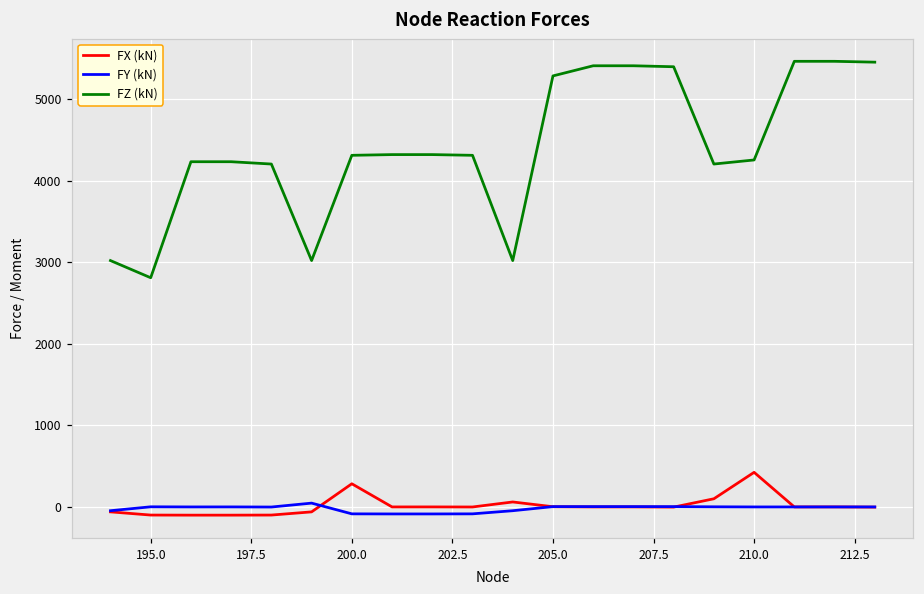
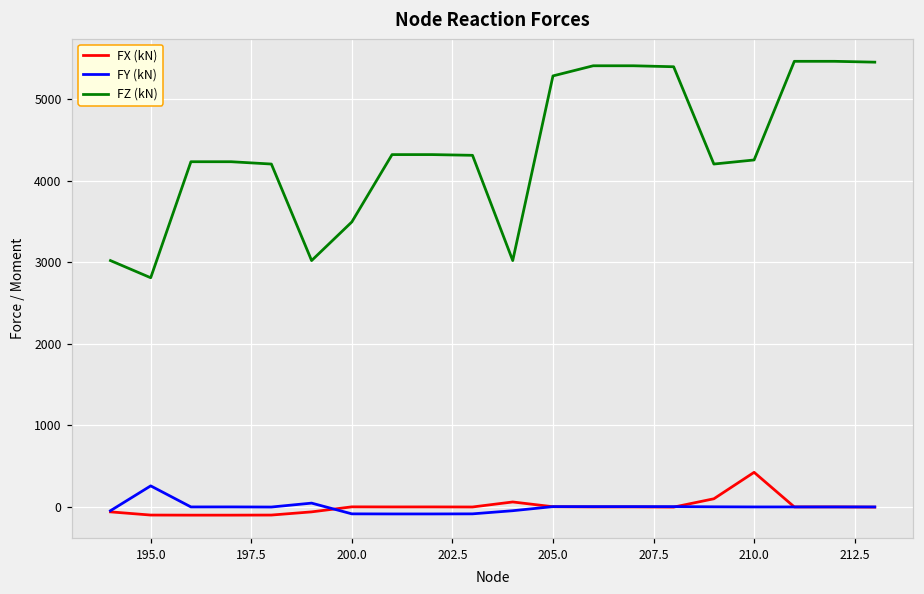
FY (kN), 195.0: 0 -> 300
FX (kN), 200.0: 300 -> 0
FZ (kN), 200.0: 4300 -> 3500
